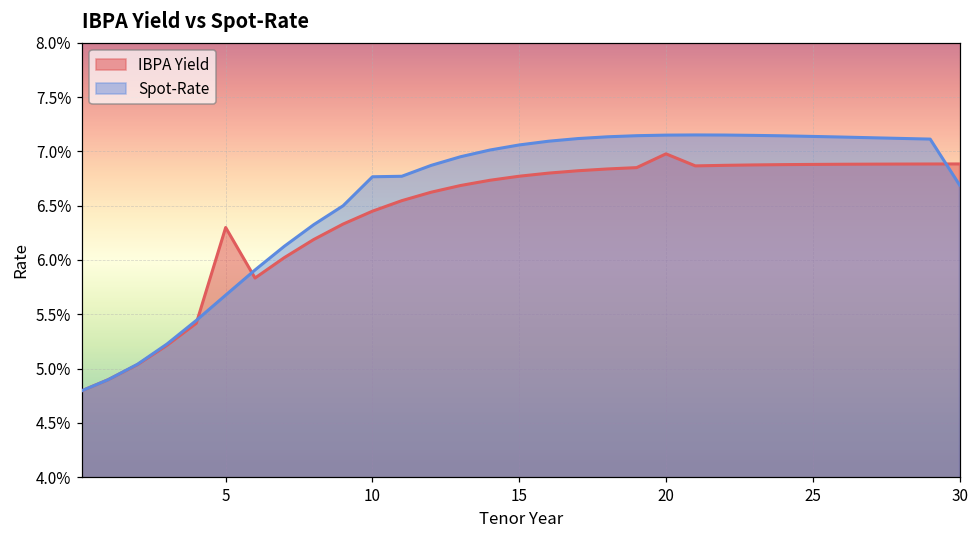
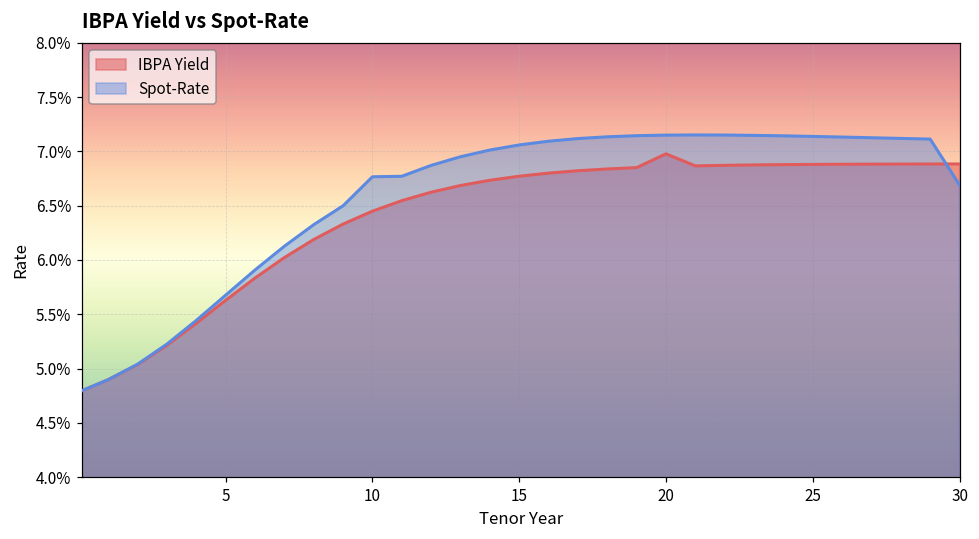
IBPA Yield, 5: 6.3% -> 5.6%
